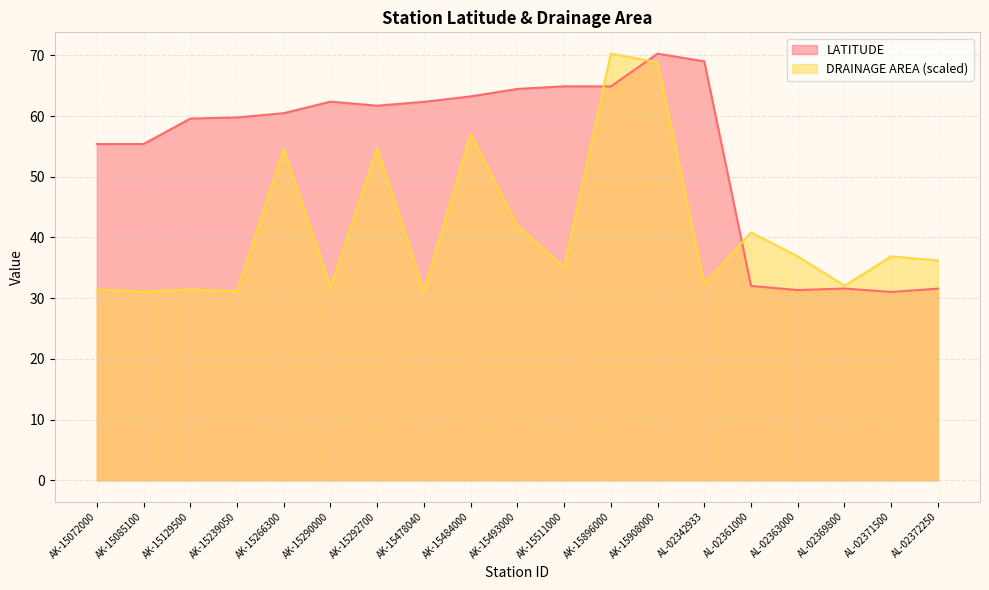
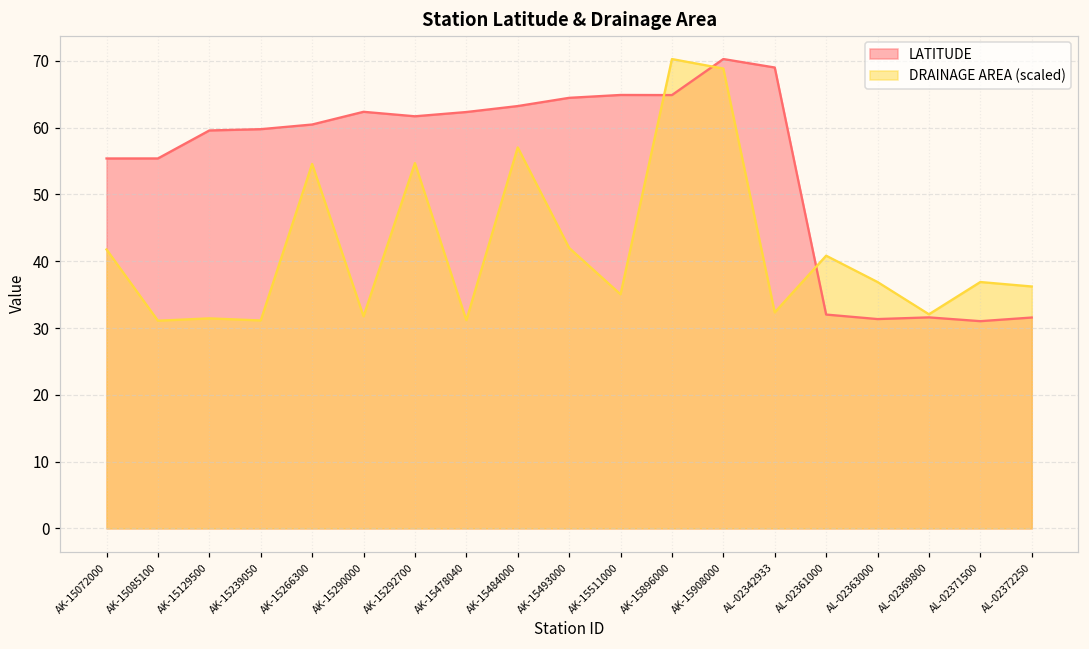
DRAINAGE AREA (scaled), AK-15072000: 31 -> 42
